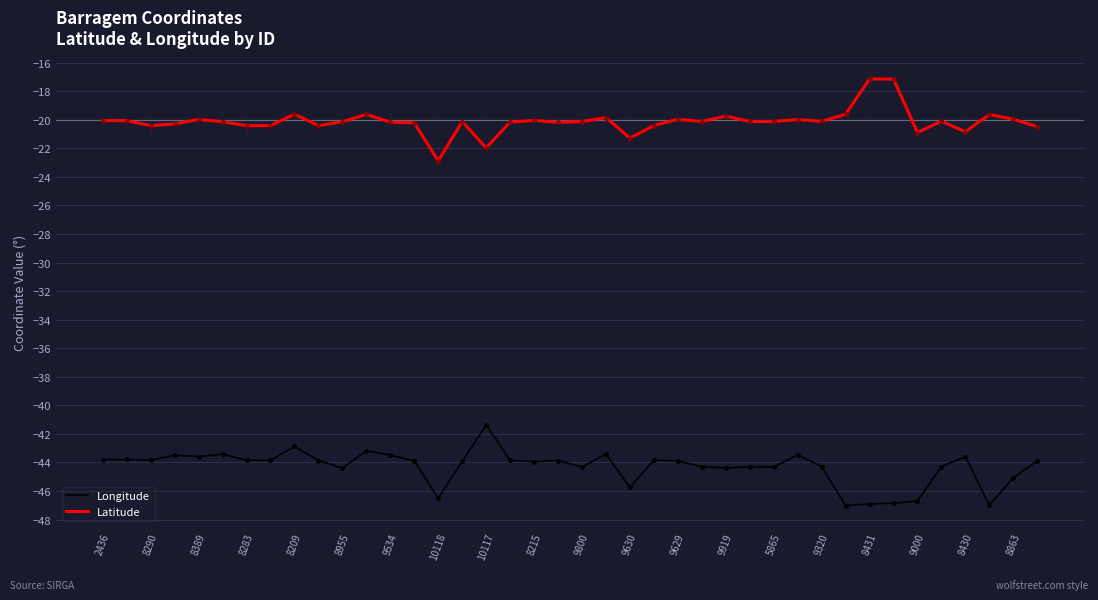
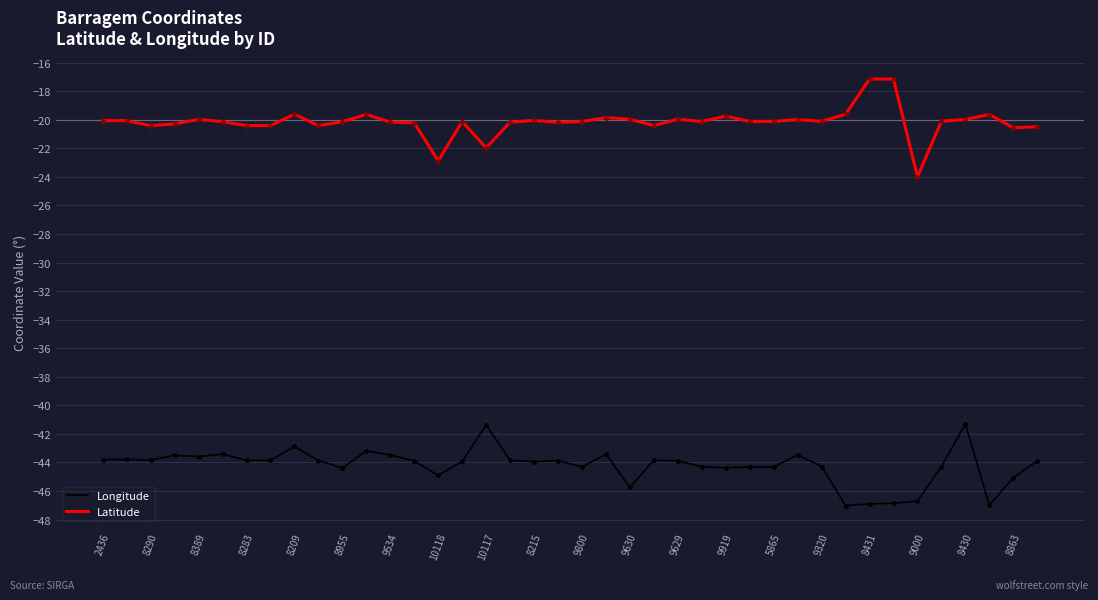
Longitude, 10118: -46.5 -> -44.9
Latitude, 9630: -21.3 -> -20.0
Latitude, 9000: -20.9 -> -24.0
Longitude, 8430: -43.6 -> -41.3
Latitude, 8430: -20.8 -> -20.0
Latitude, 8863: -20.0 -> -20.6
